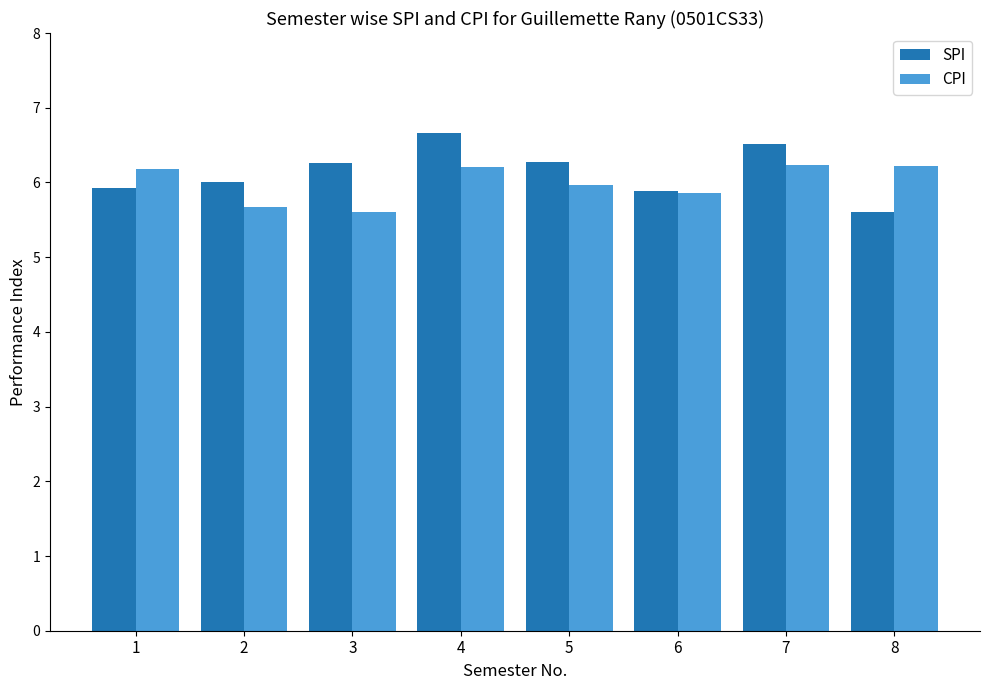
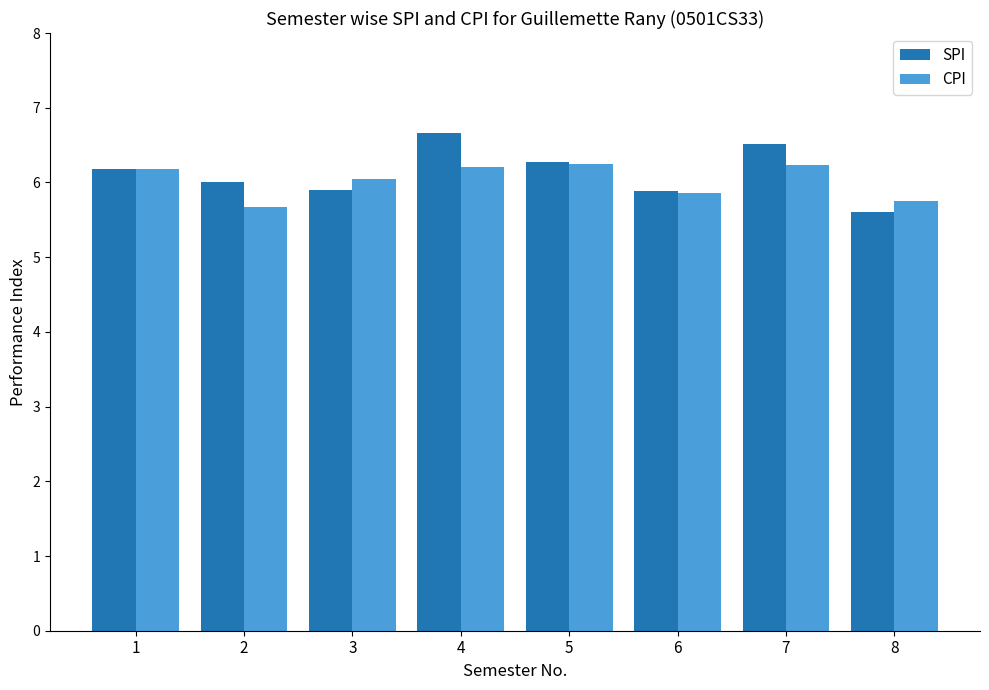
SPI, 1: 5.9 -> 6.2
SPI, 3: 6.3 -> 5.9
CPI, 3: 5.6 -> 6.1
CPI, 5: 6.0 -> 6.3
CPI, 8: 6.2 -> 5.8
